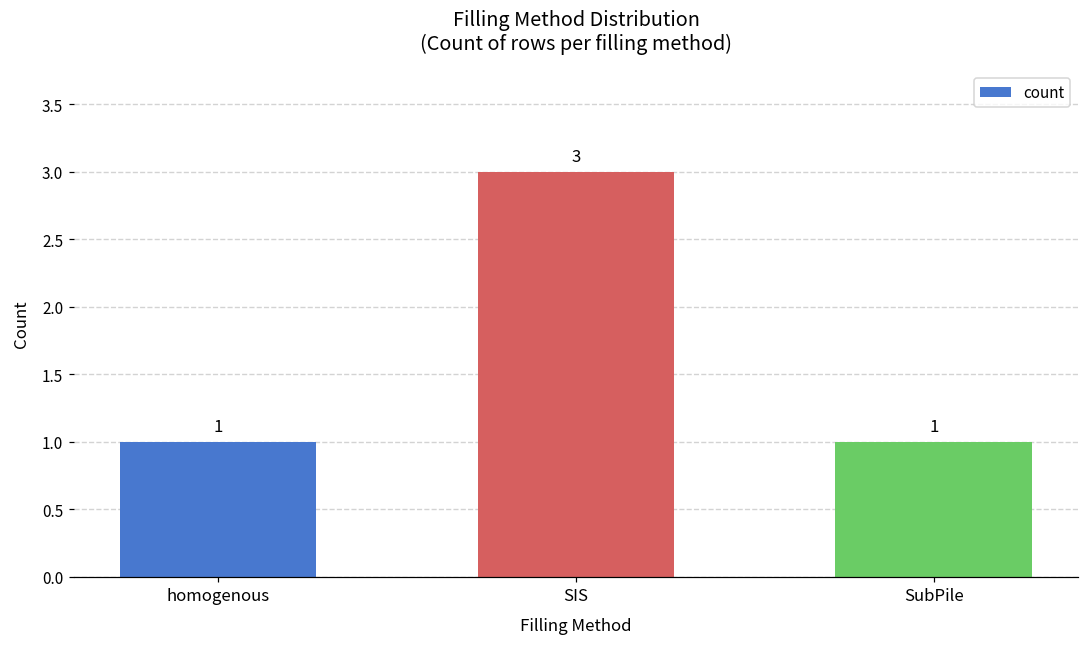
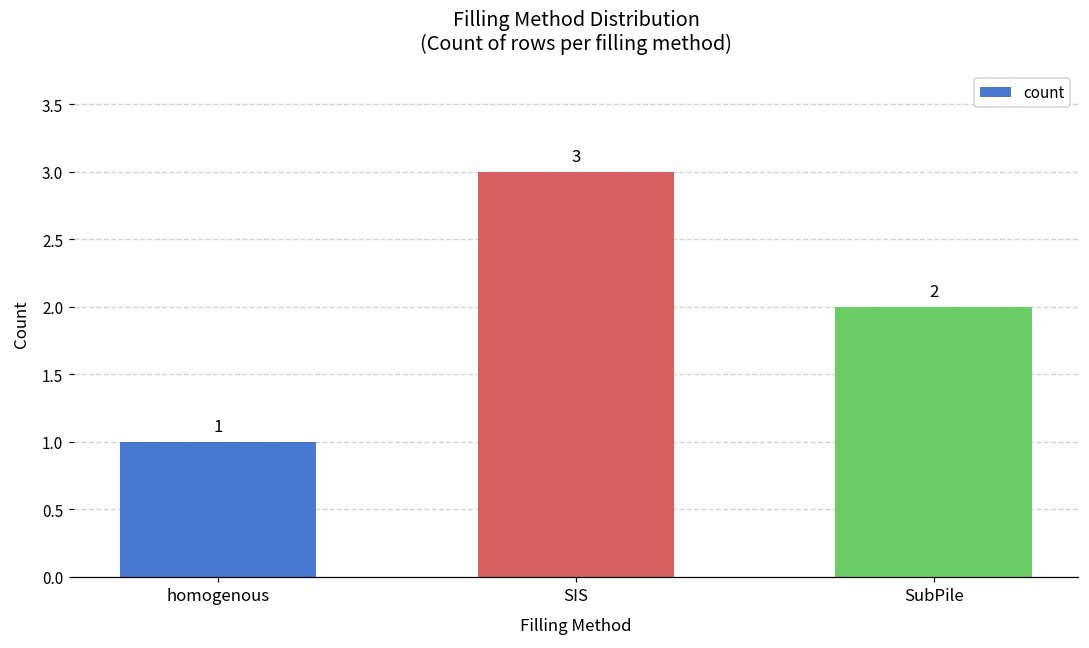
SubPile: 1 -> 2
